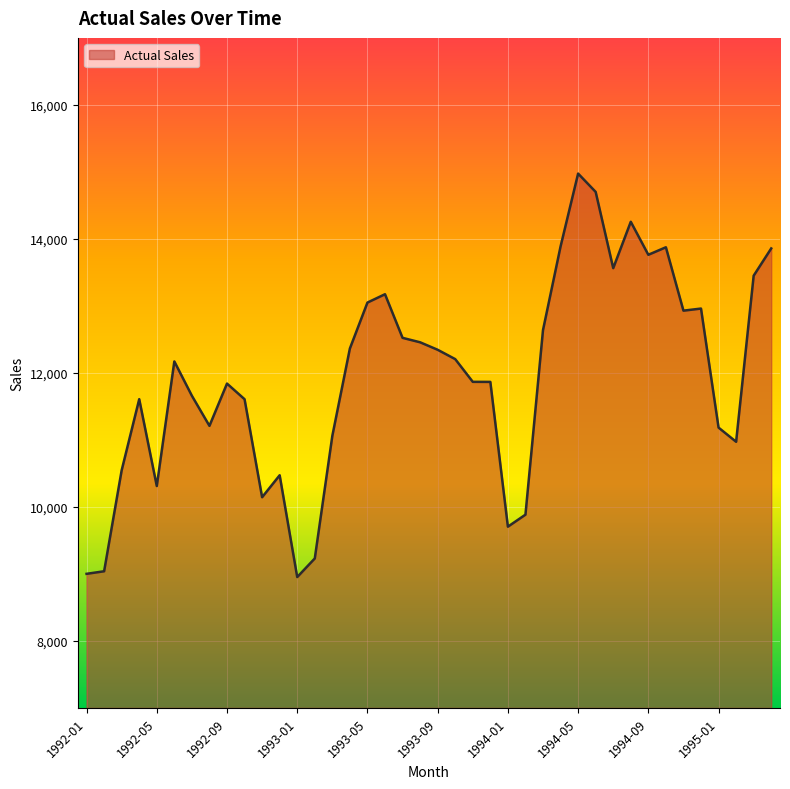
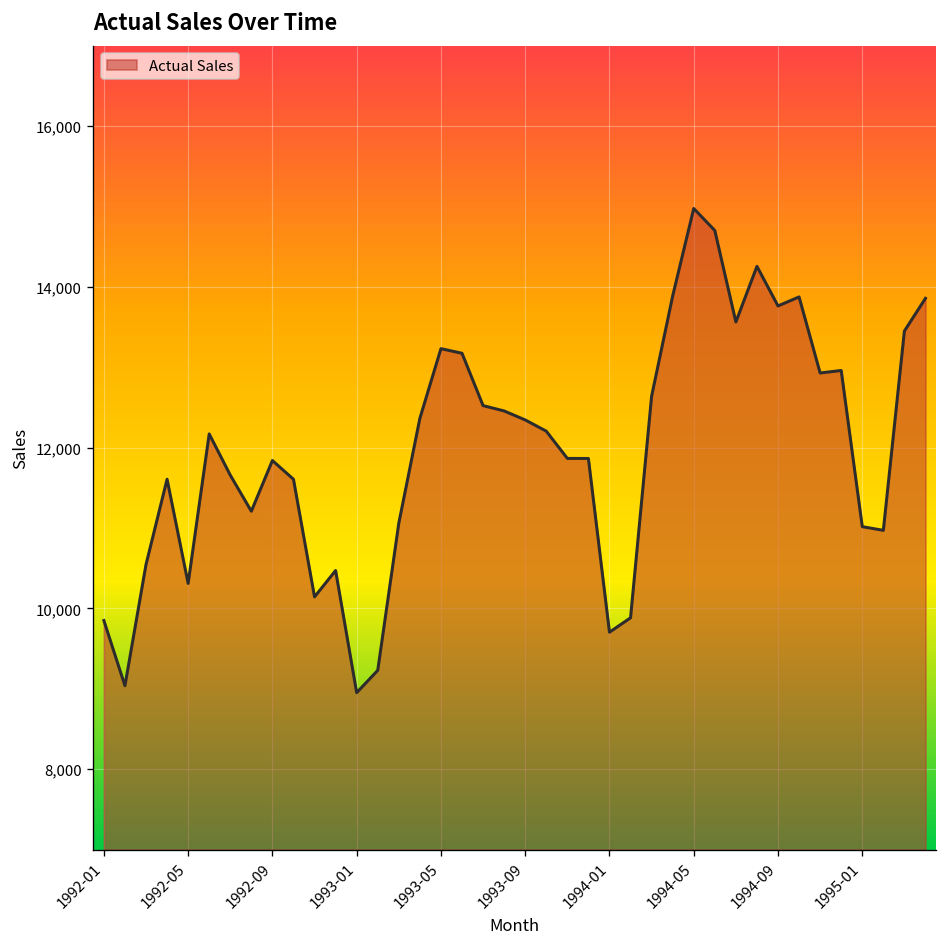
1992-01: 9,000 -> 9,900
1993-05: 13,000 -> 13,200
1995-01: 11,200 -> 11,000
